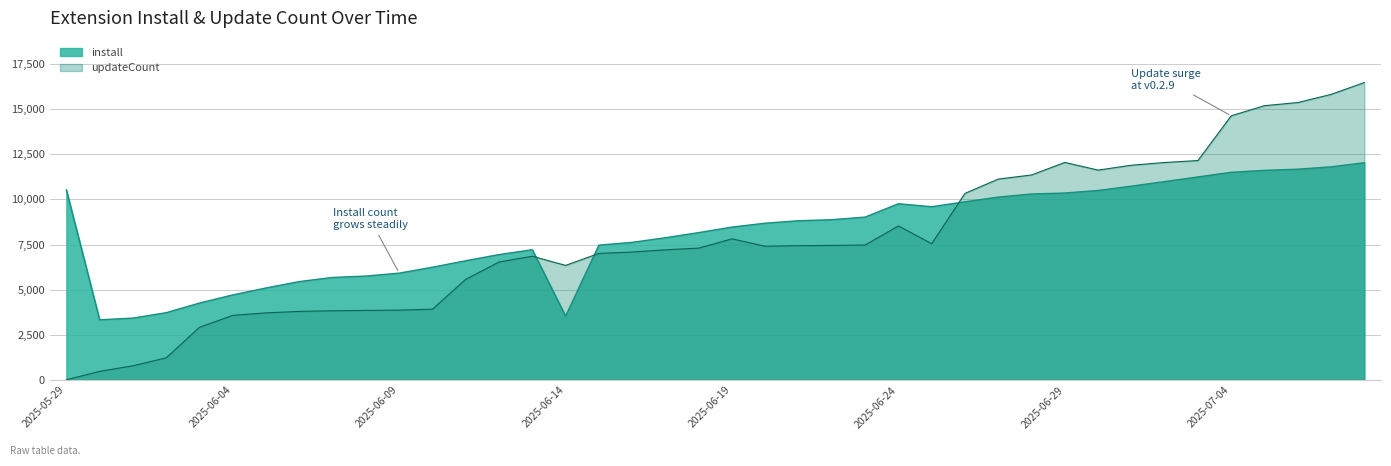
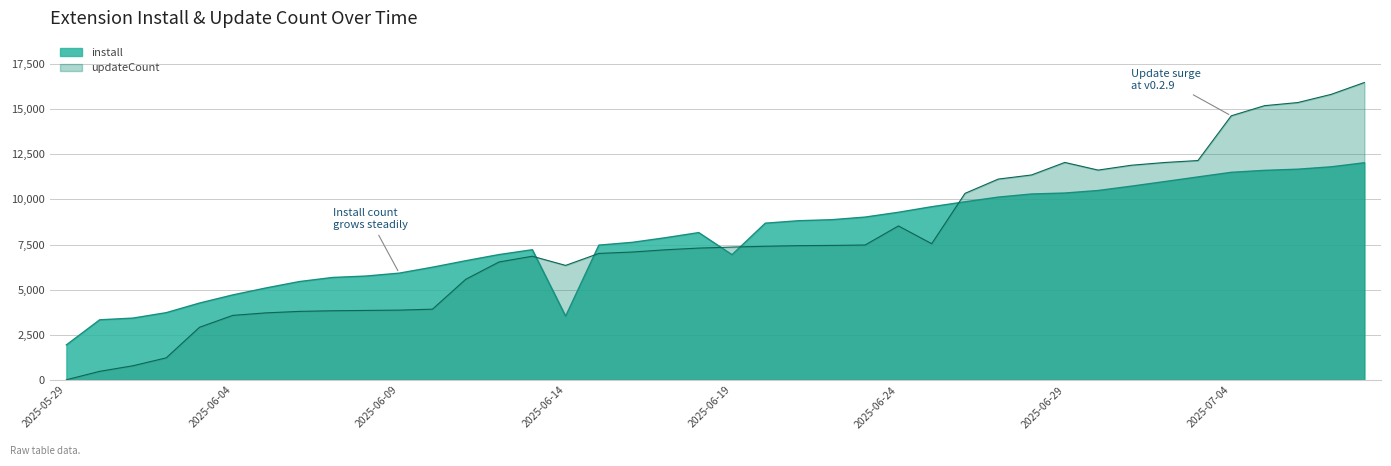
install, 2025-05-29: 10,500 -> 1,900
install, 2025-06-19: 8,500 -> 6,900
updateCount, 2025-06-19: 7,800 -> 7,400
install, 2025-06-24: 9,800 -> 9,300
